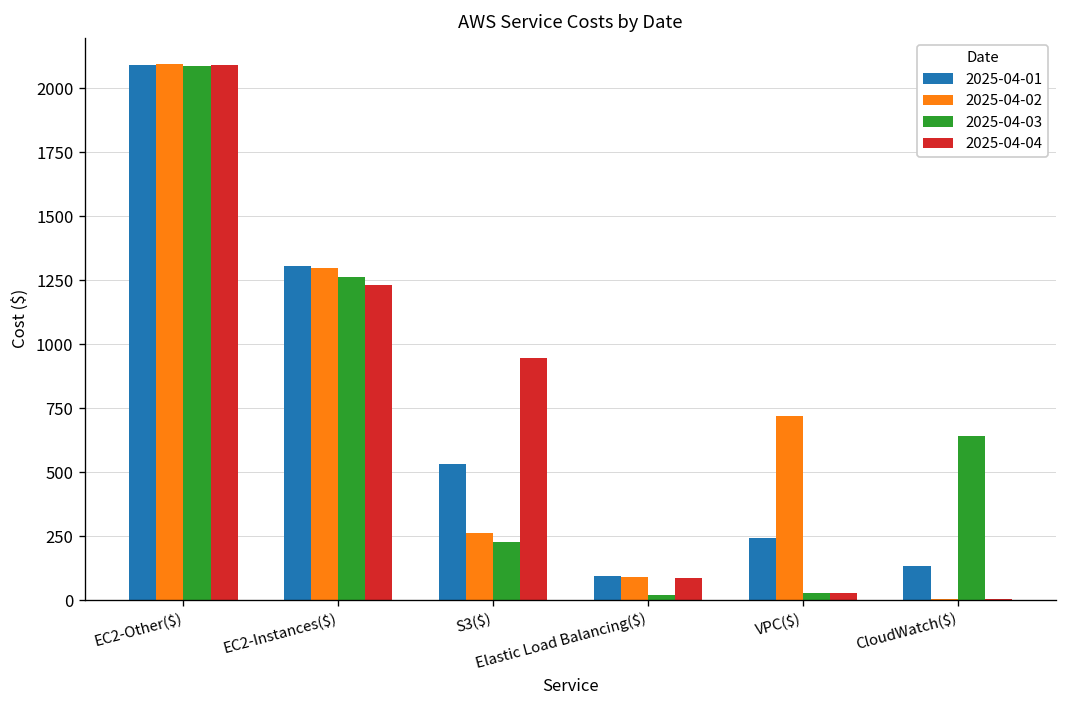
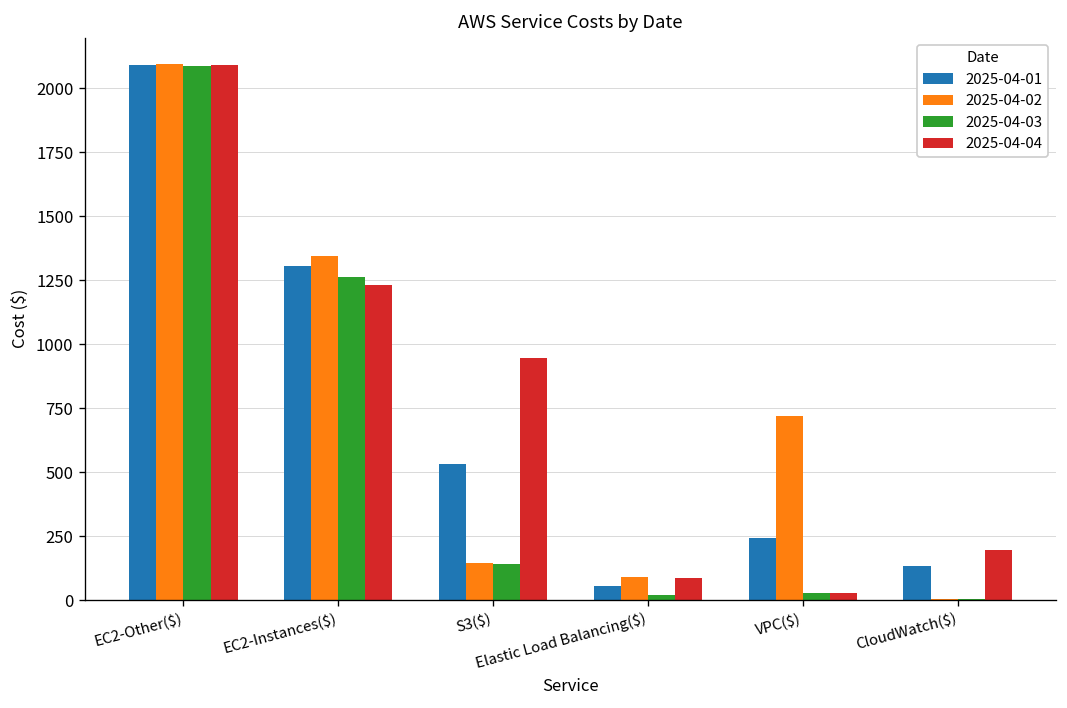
2025-04-02, EC2-Instances($): 1300 -> 1340
2025-04-02, S3($): 260 -> 140
2025-04-03, S3($): 230 -> 140
2025-04-01, Elastic Load Balancing($): 90 -> 50
2025-04-03, CloudWatch($): 640 -> 0
2025-04-04, CloudWatch($): 0 -> 200
